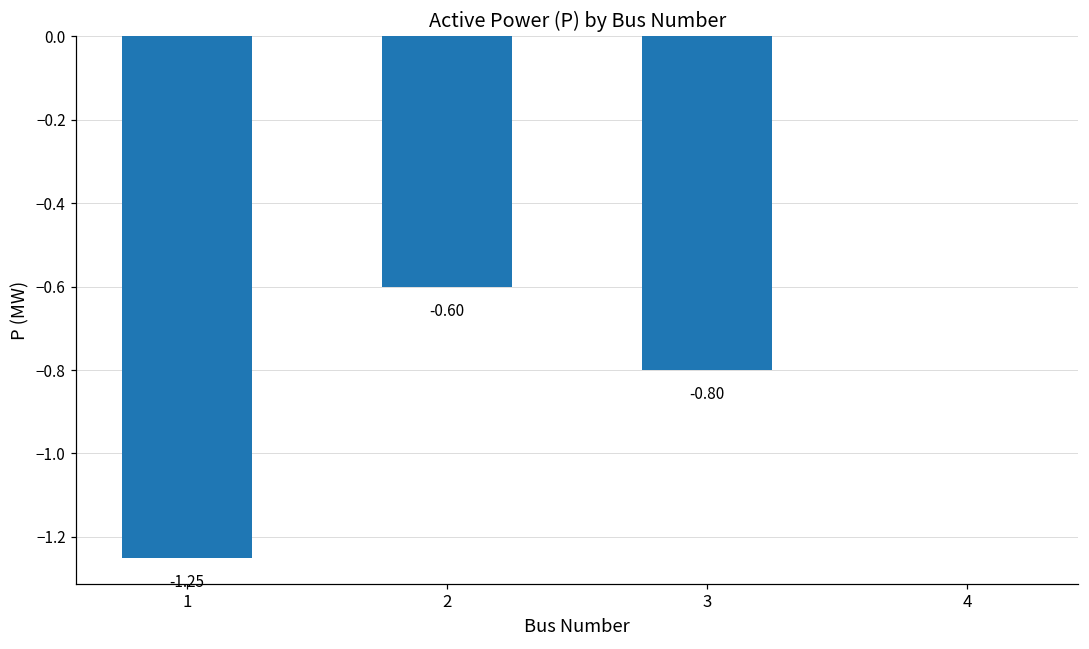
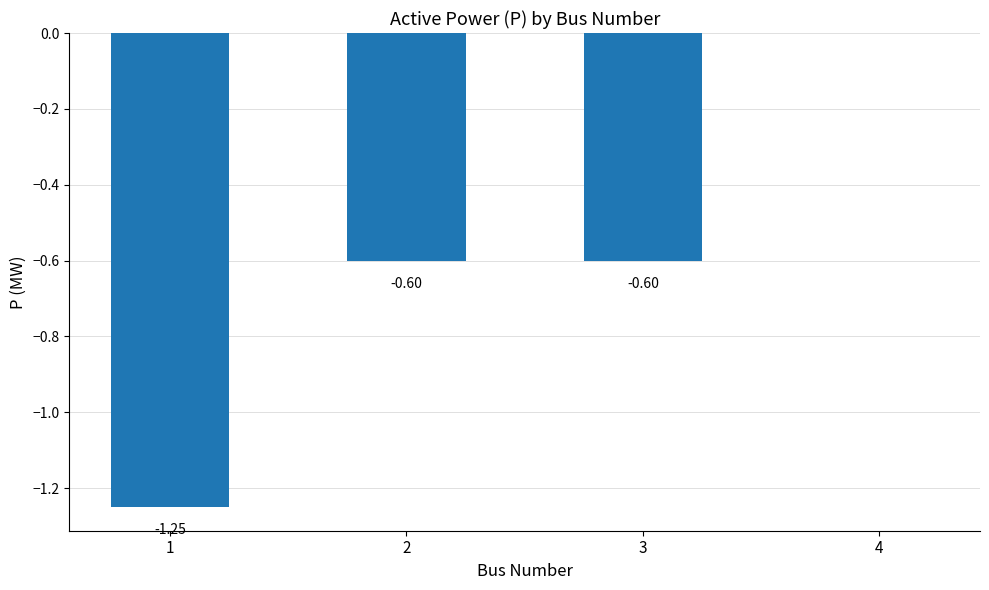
3: -0.80 -> -0.60
